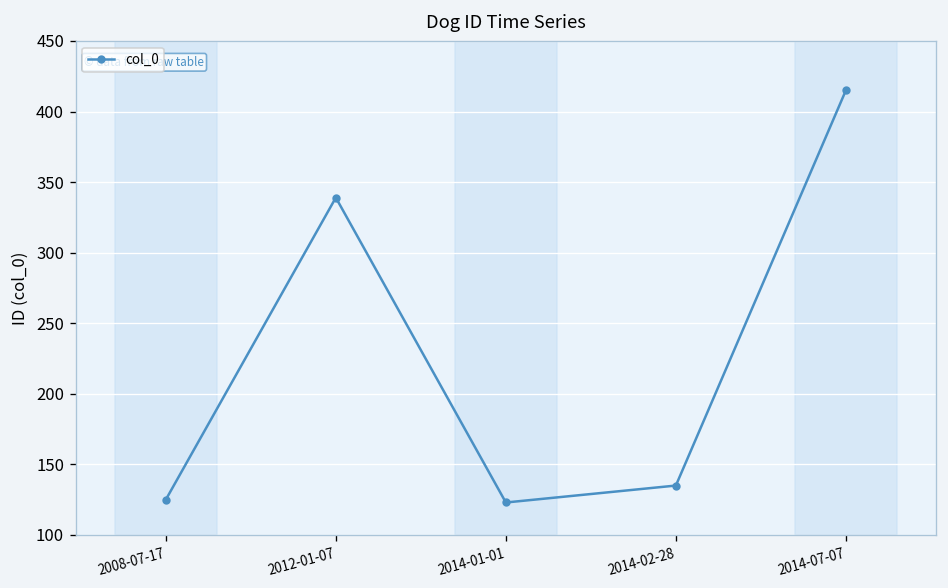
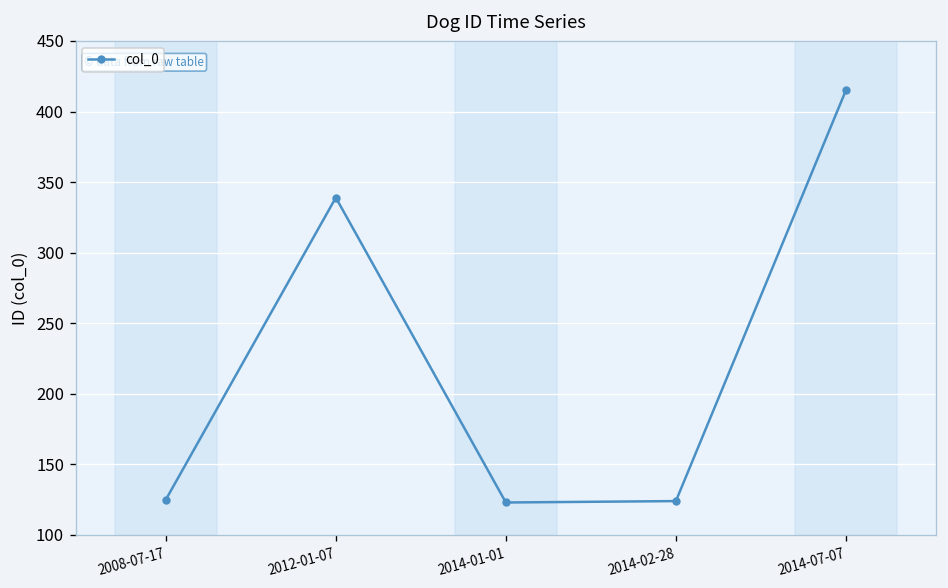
2014-02-28: 135 -> 124
